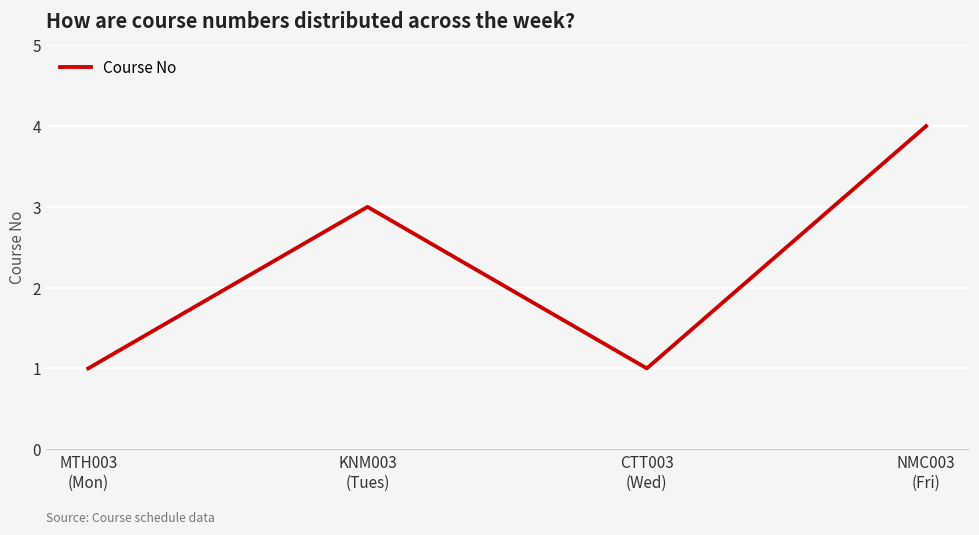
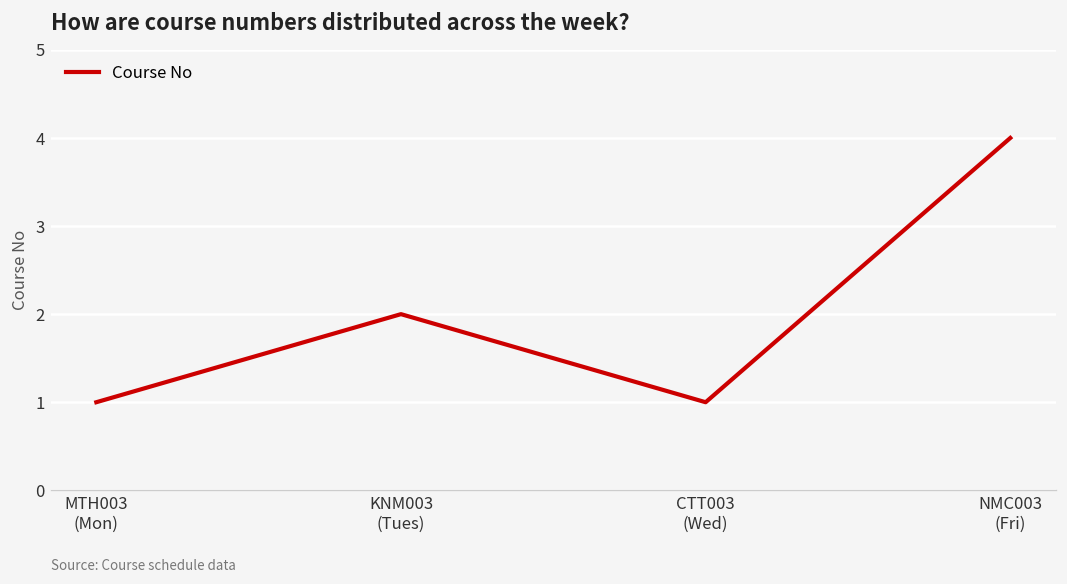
KNM003 (Tues): 3 -> 2
